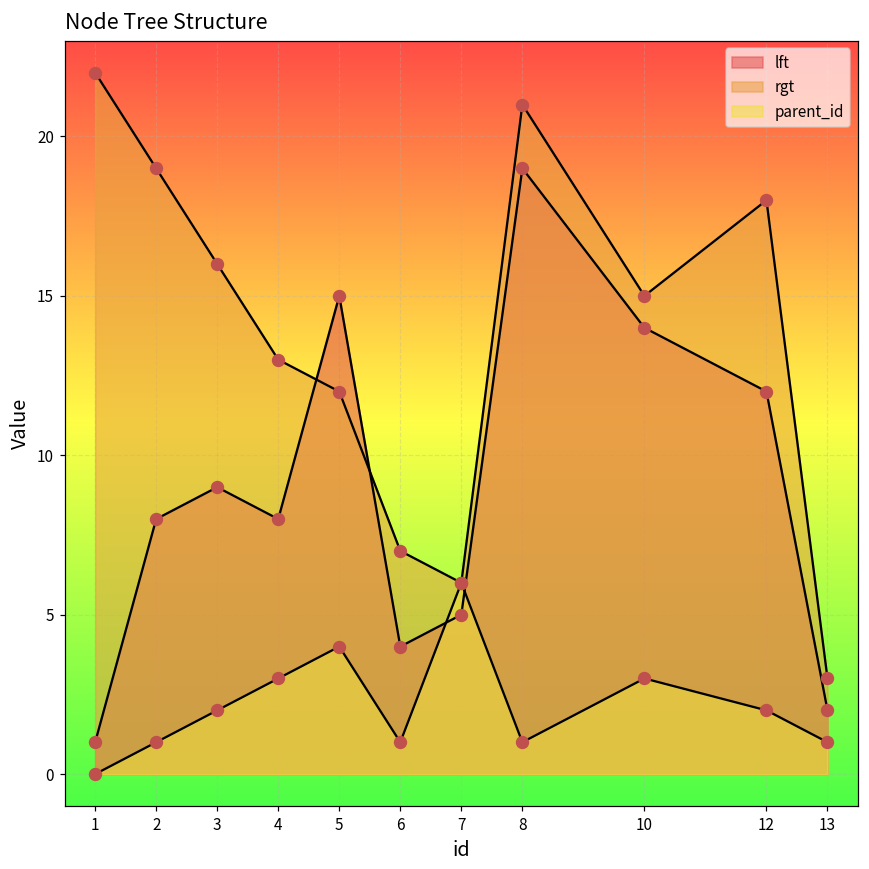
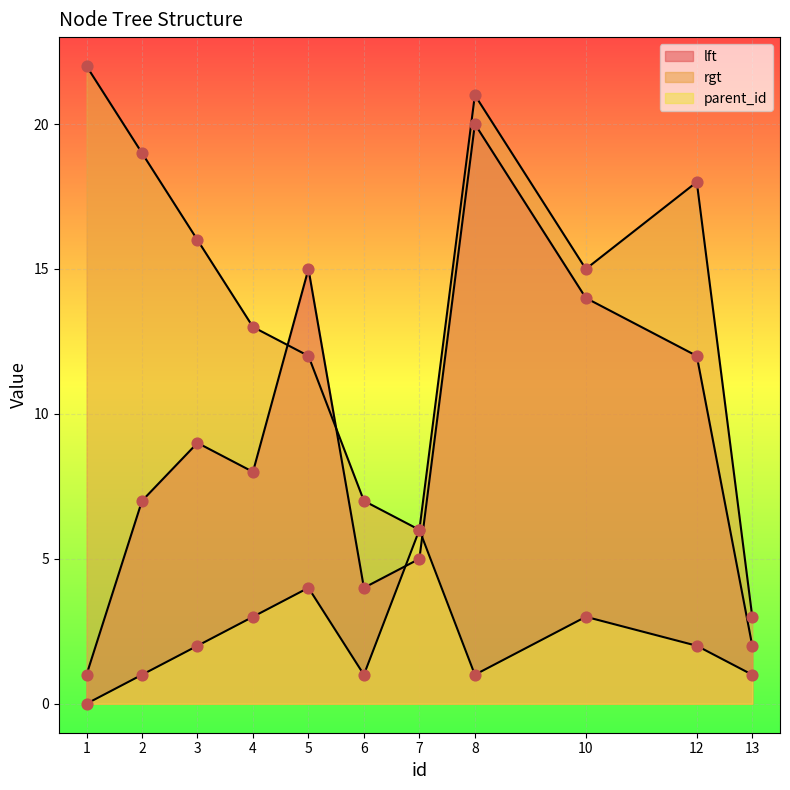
lft, 2: 8 -> 7
lft, 8: 19 -> 20
